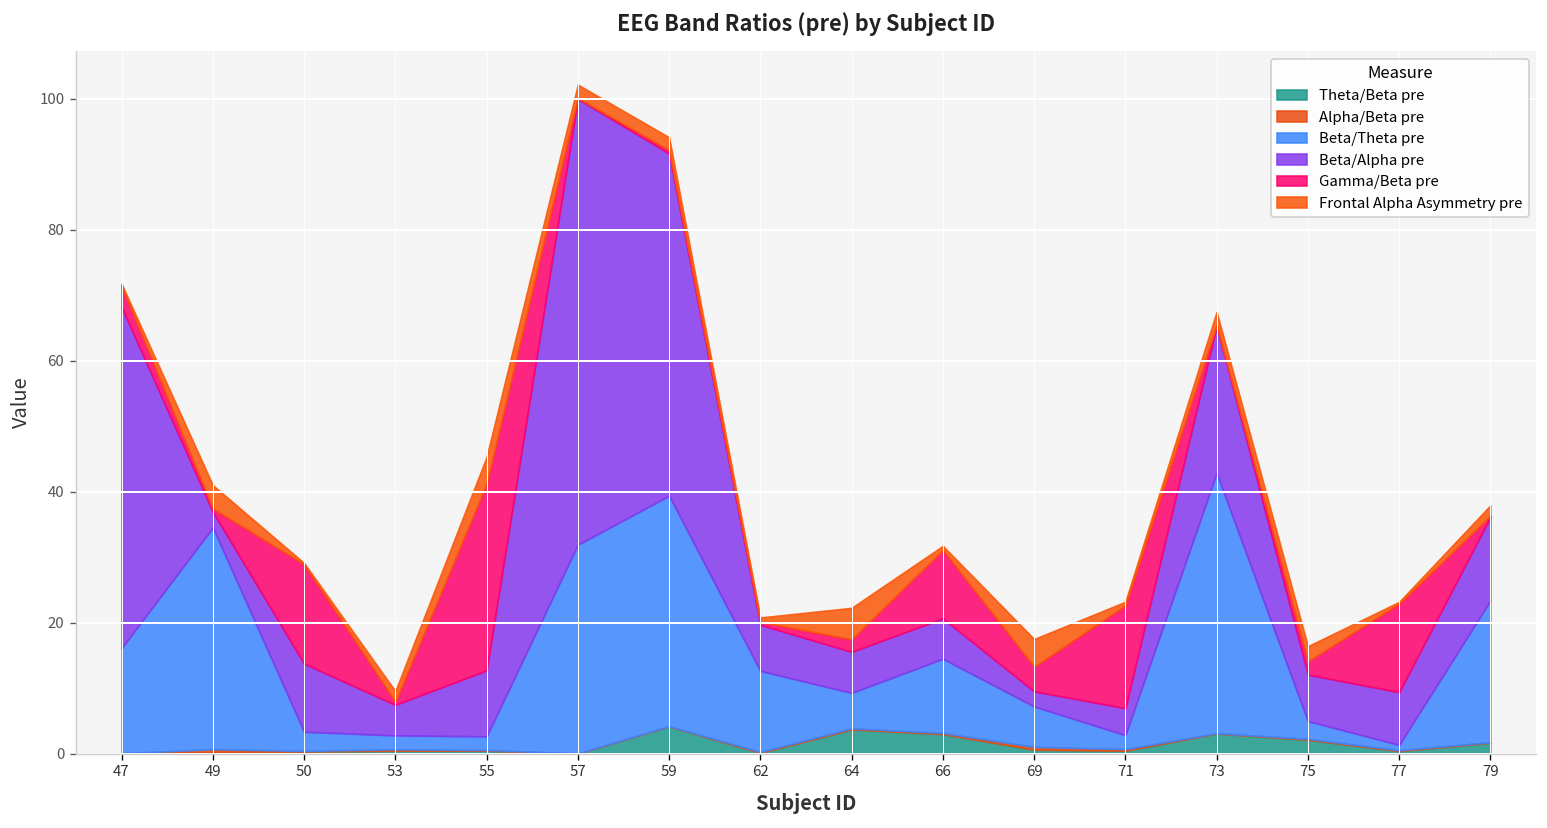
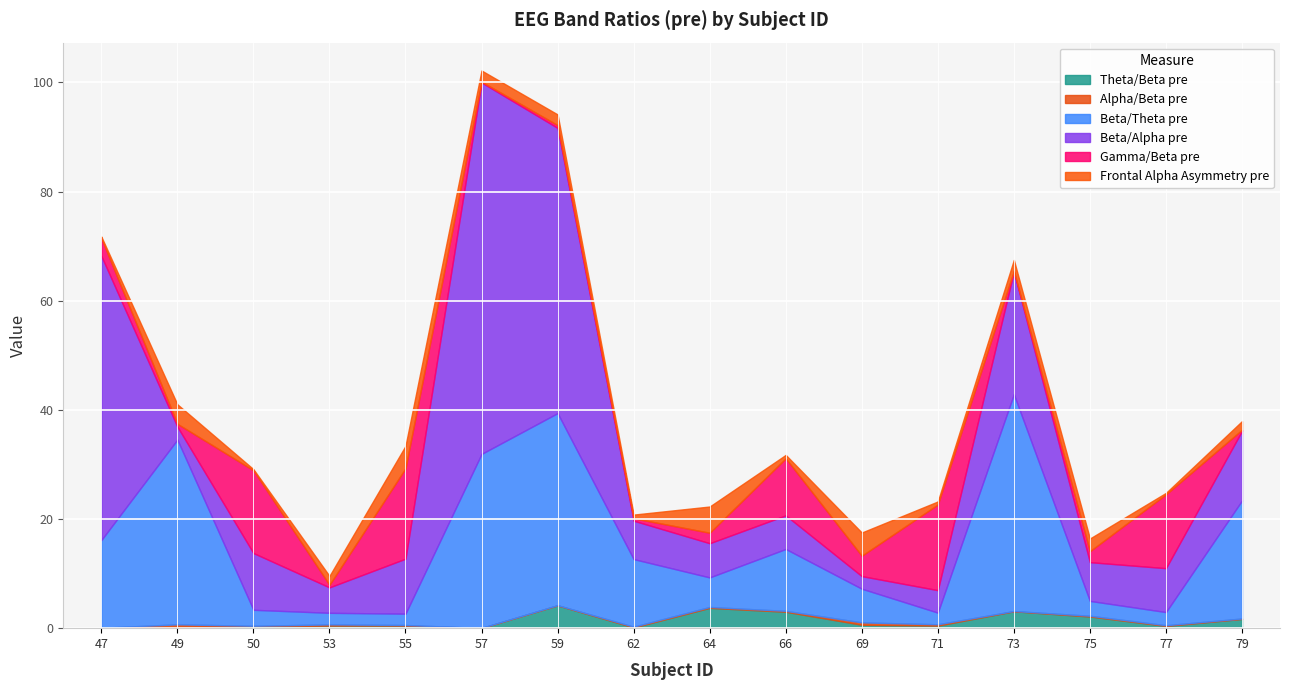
Gamma/Beta pre, 55: 28 -> 17
Beta/Theta pre, 77: 1 -> 2
